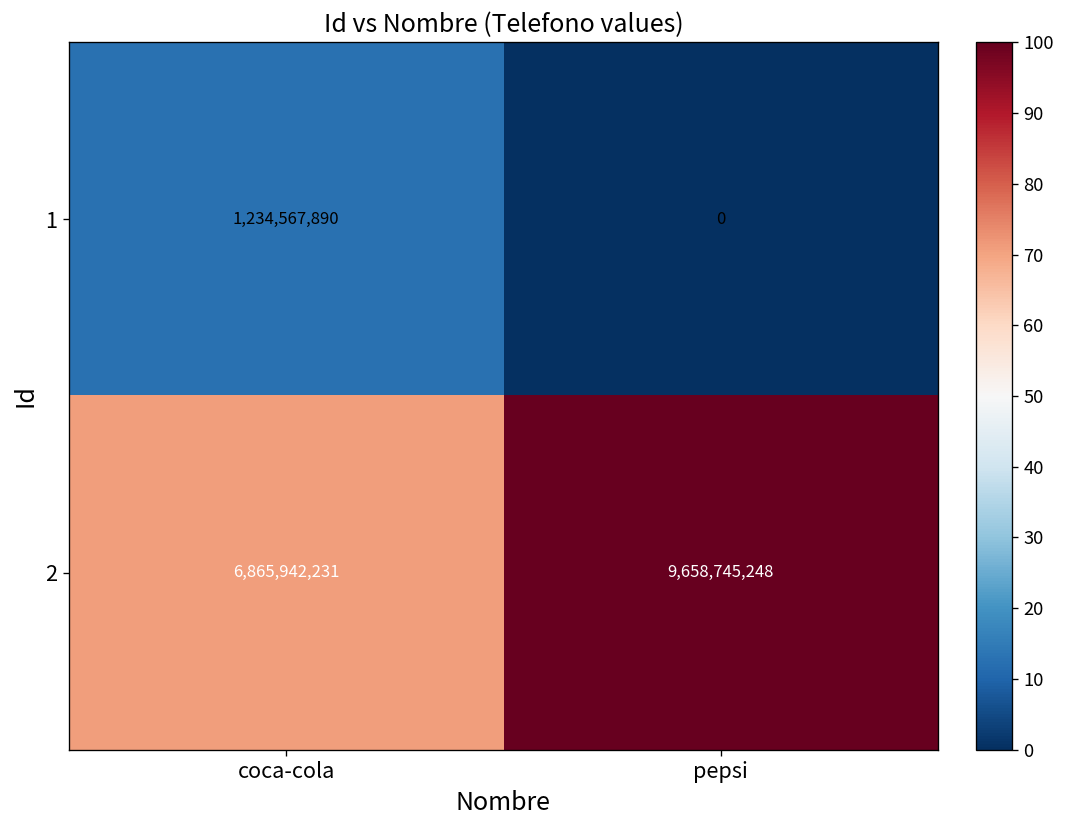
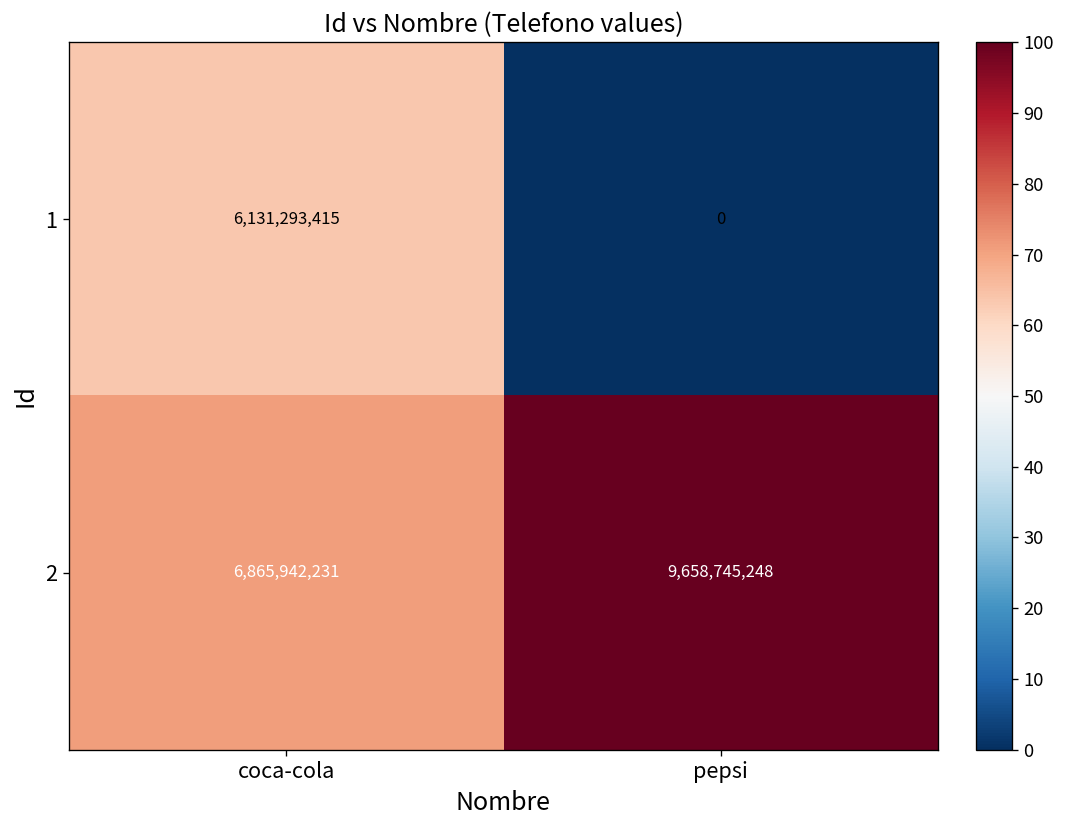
1, coca-cola: 1,234,567,890 -> 6,131,293,415
